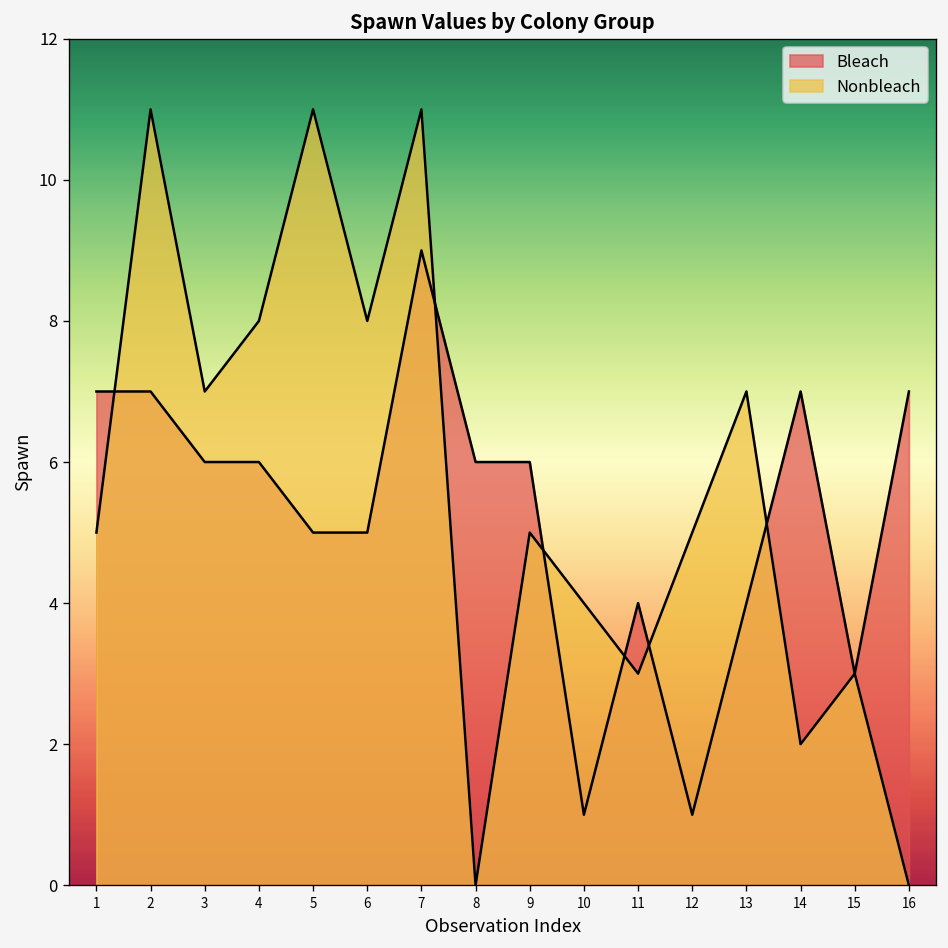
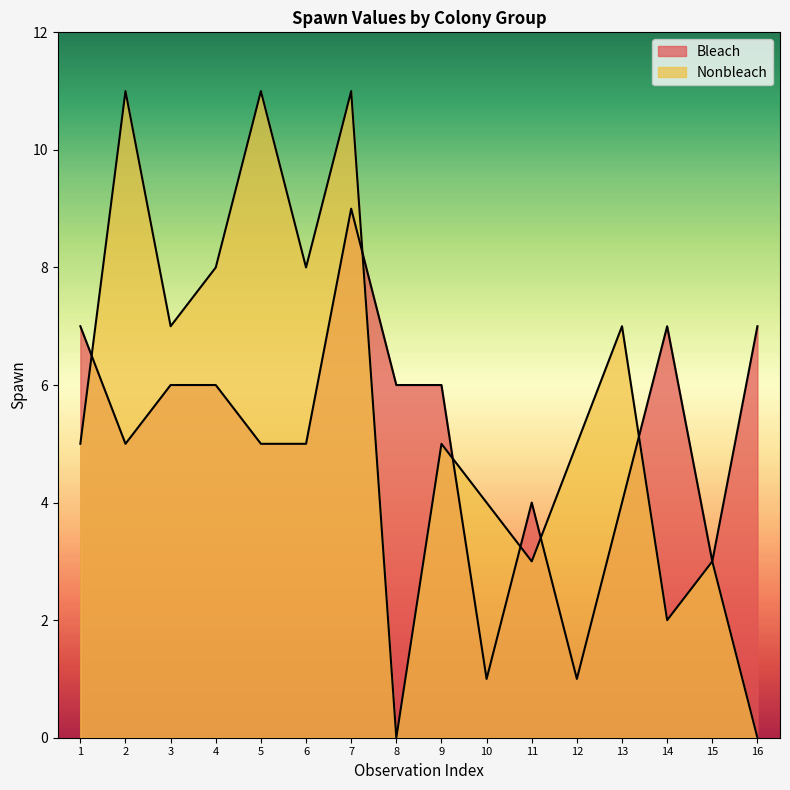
Bleach, 2: 7 -> 5
